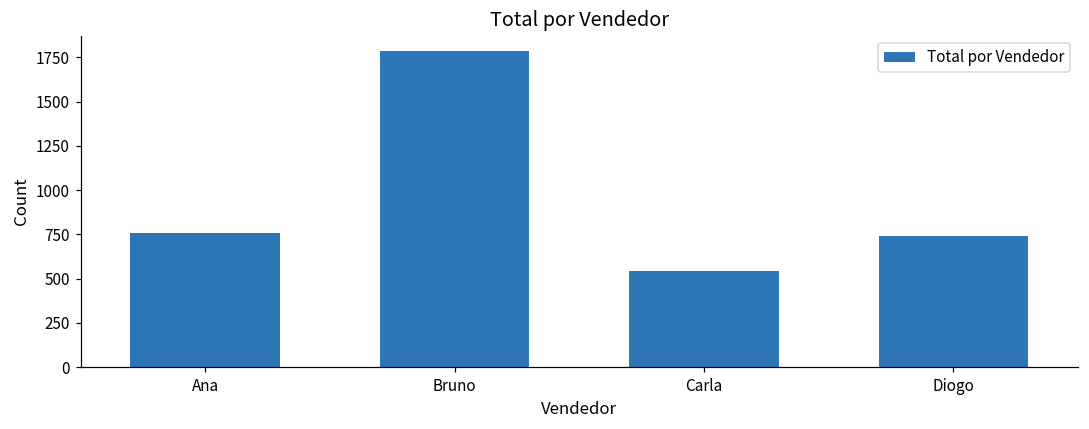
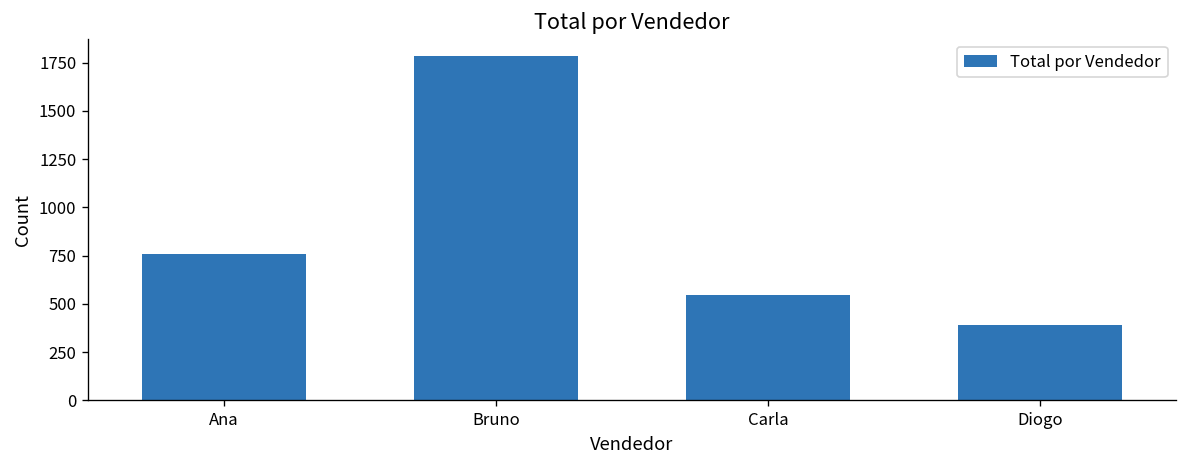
Diogo: 740 -> 390
